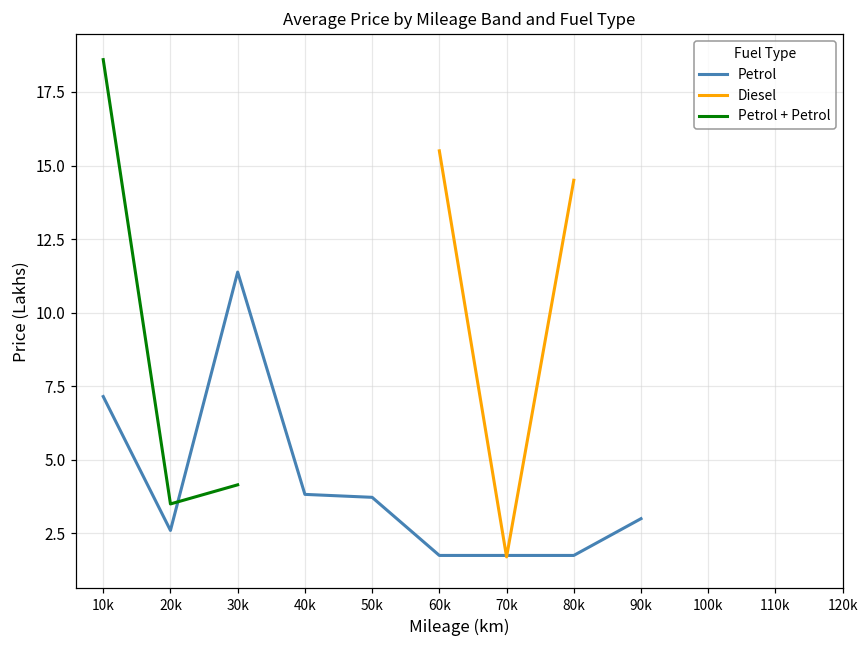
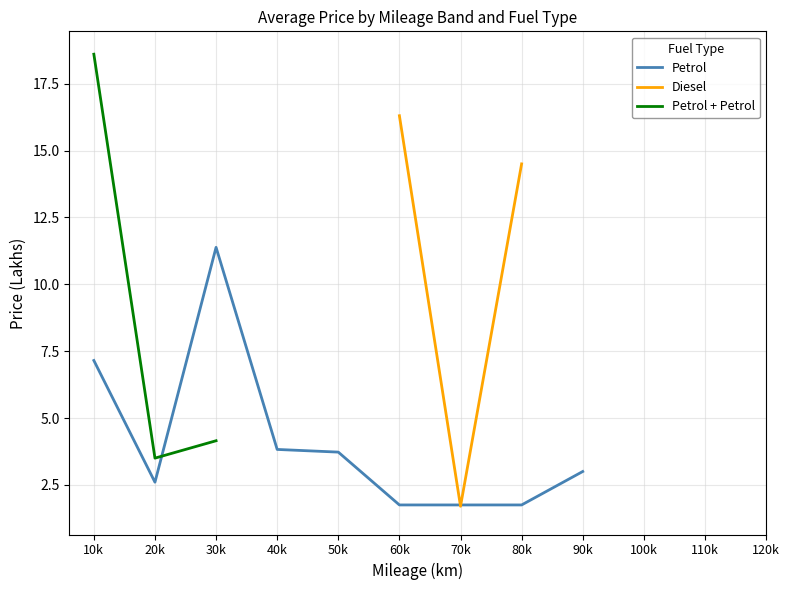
Diesel, 60k: 15.5 -> 16.3
